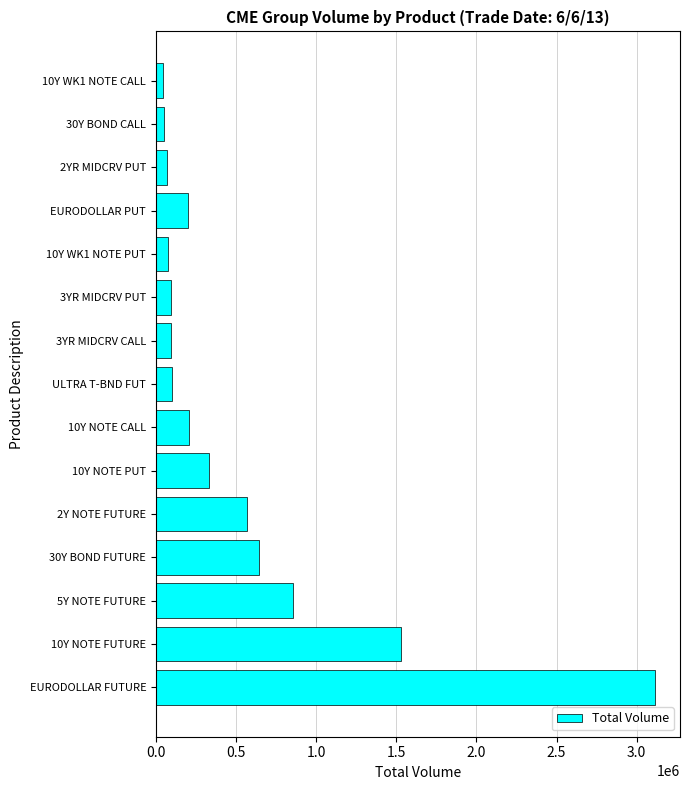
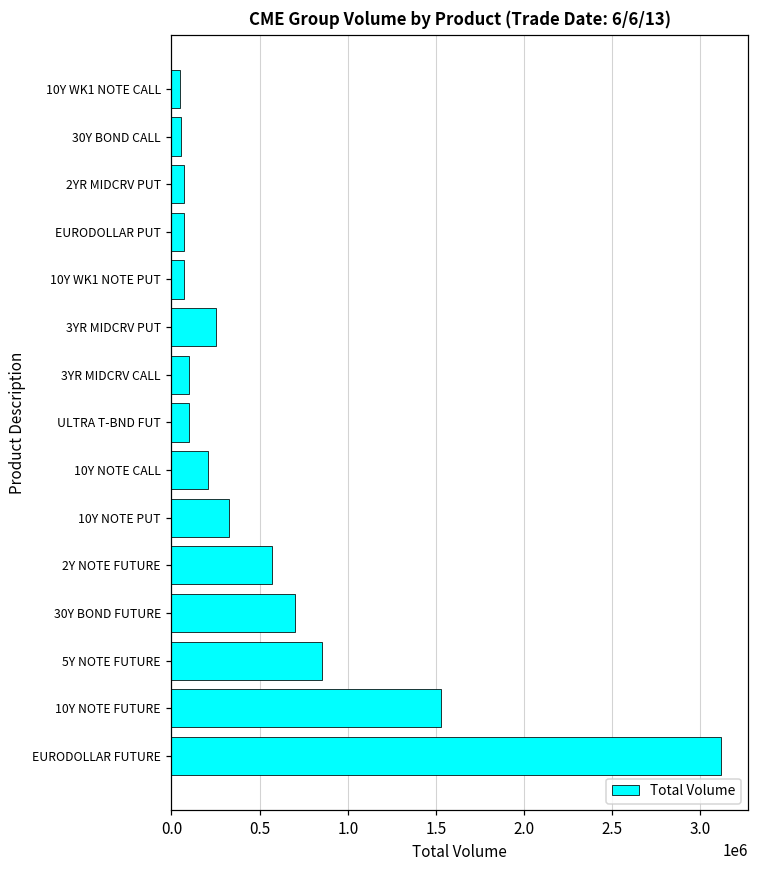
EURODOLLAR PUT: 200000 -> 70000
3YR MIDCRV PUT: 90000 -> 250000
30Y BOND FUTURE: 650000 -> 700000
